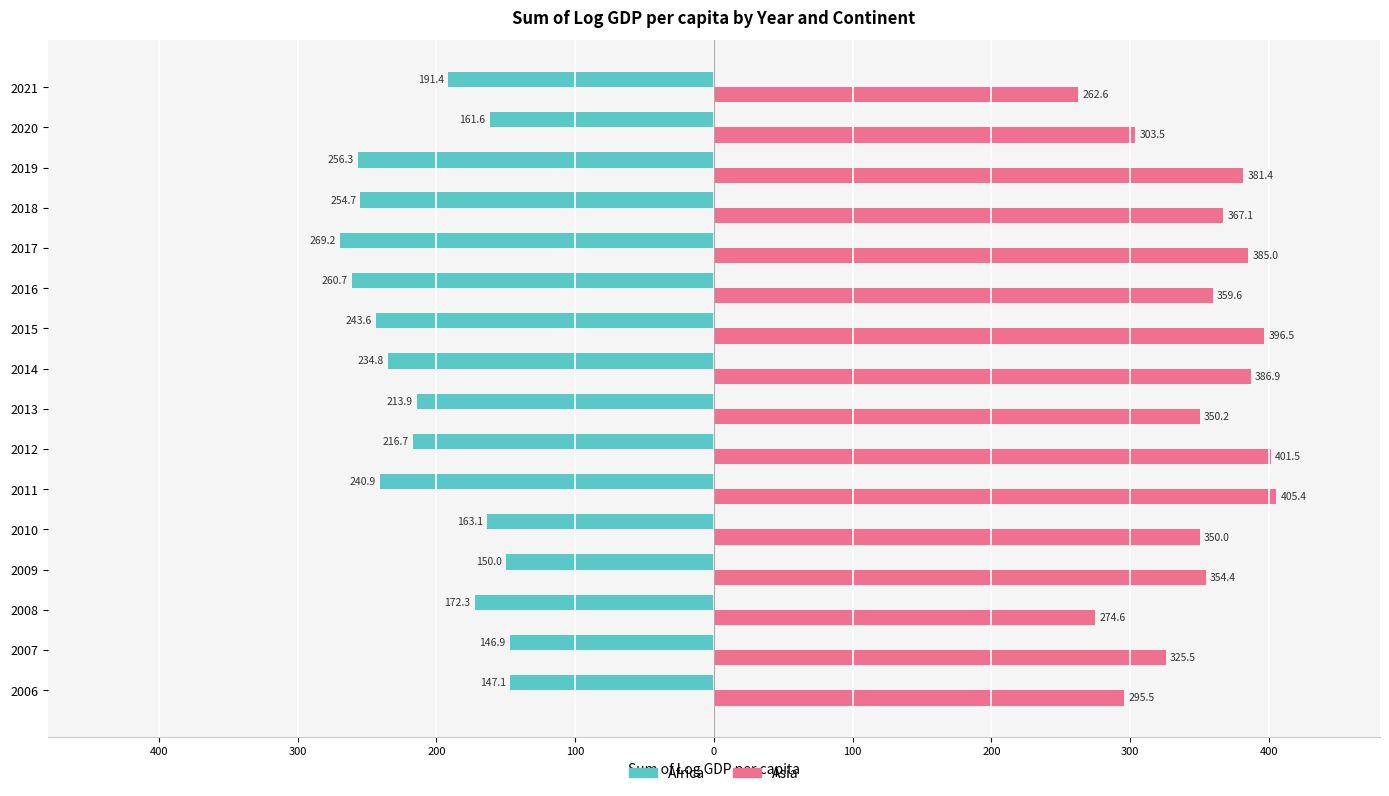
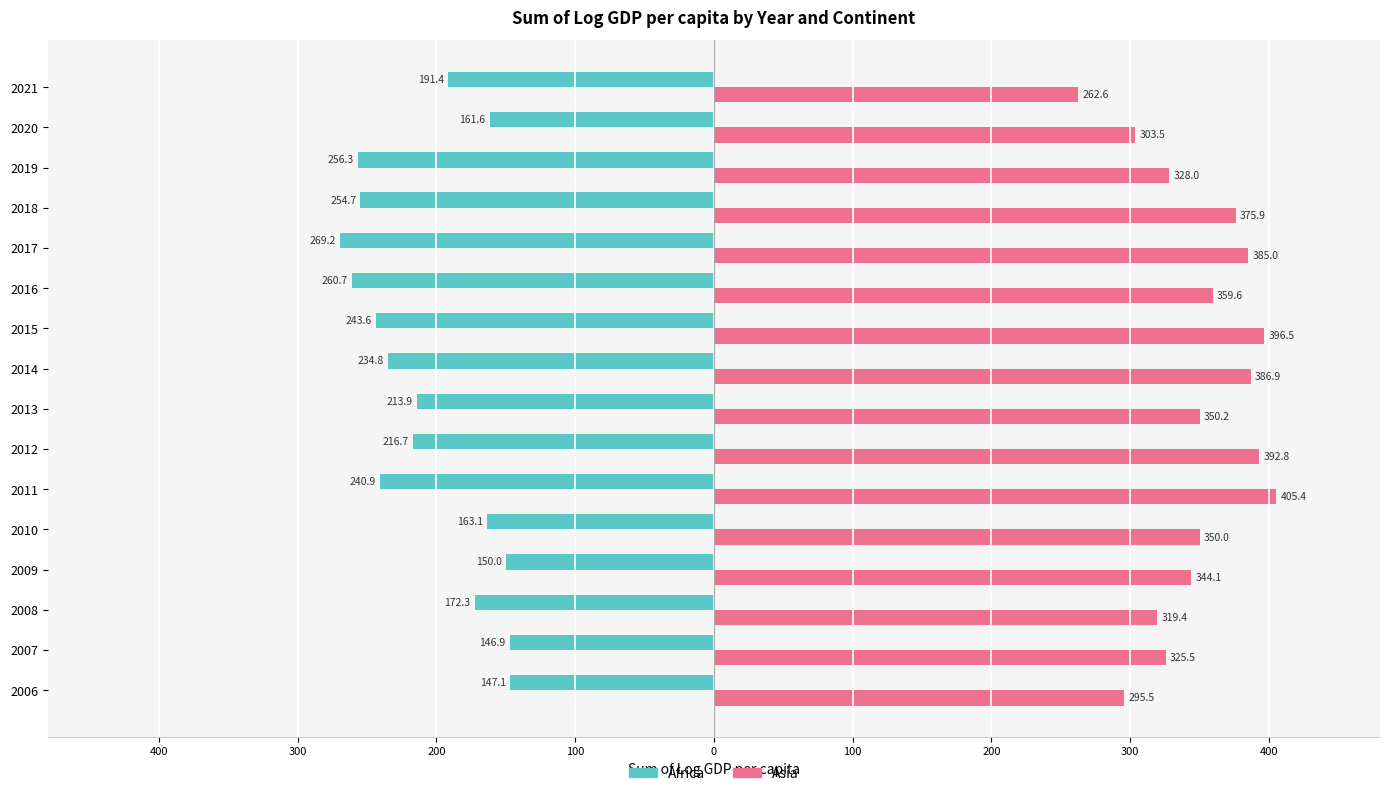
Asia, 2019: 381.4 -> 328.0
Asia, 2018: 367.1 -> 375.9
Asia, 2012: 401.5 -> 392.8
Asia, 2009: 354.4 -> 344.1
Asia, 2008: 274.6 -> 319.4
